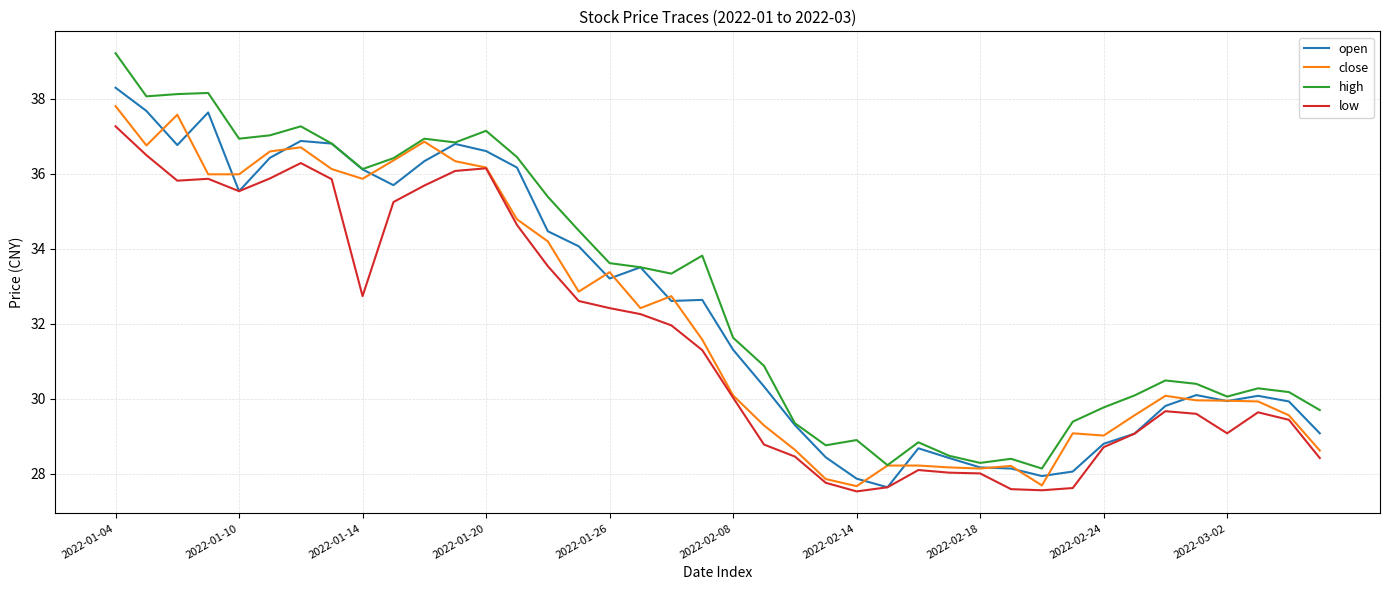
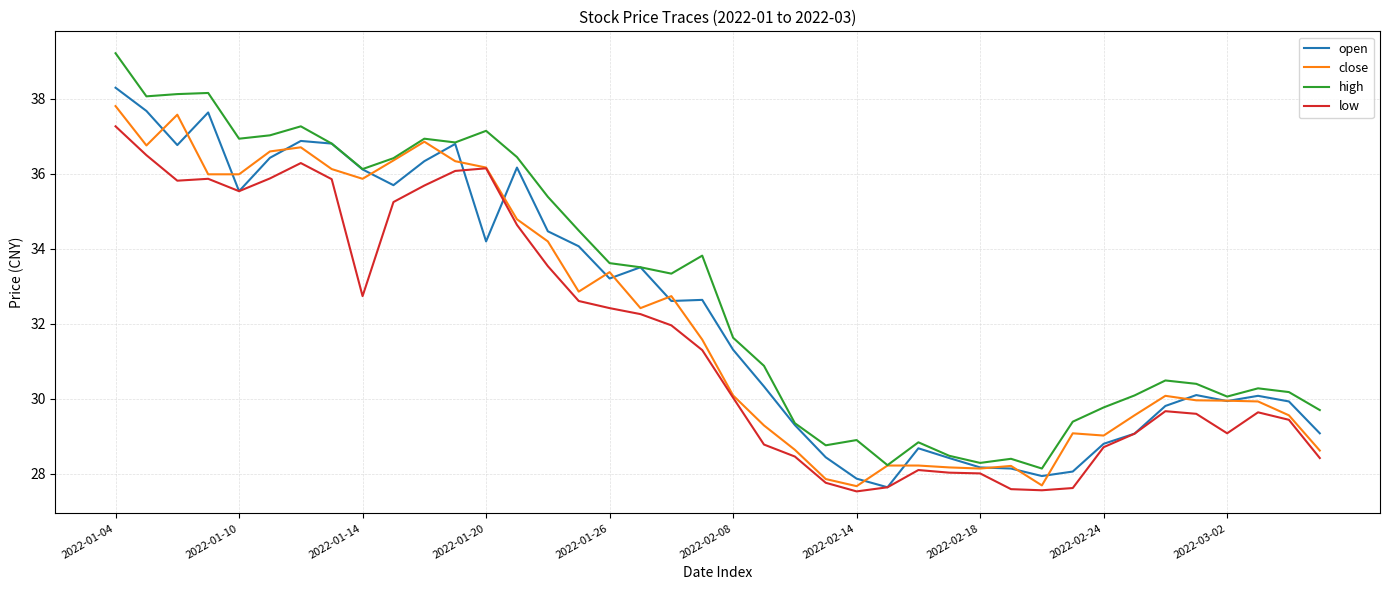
open, 2022-01-20: 36.6 -> 34.2
